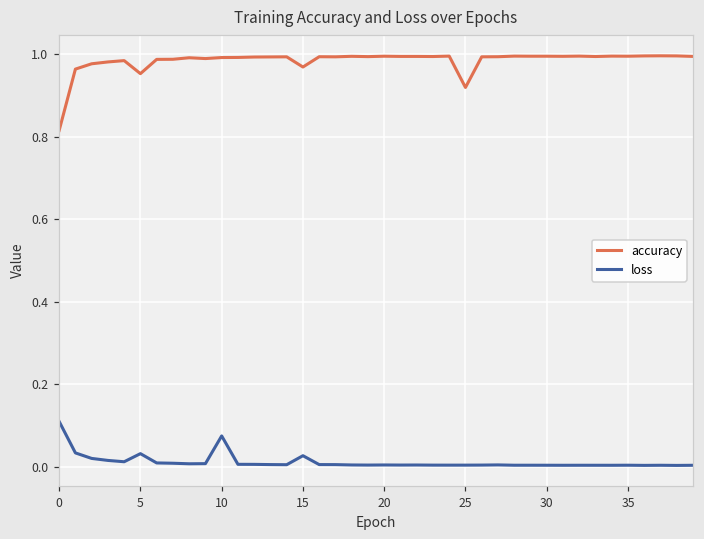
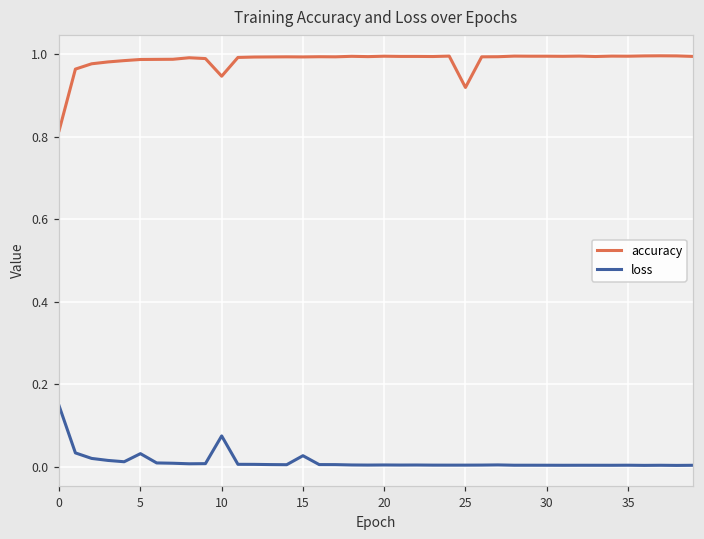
loss, 0: 0.11 -> 0.15
accuracy, 5: 0.95 -> 0.99
accuracy, 10: 0.99 -> 0.95
accuracy, 15: 0.97 -> 0.99
